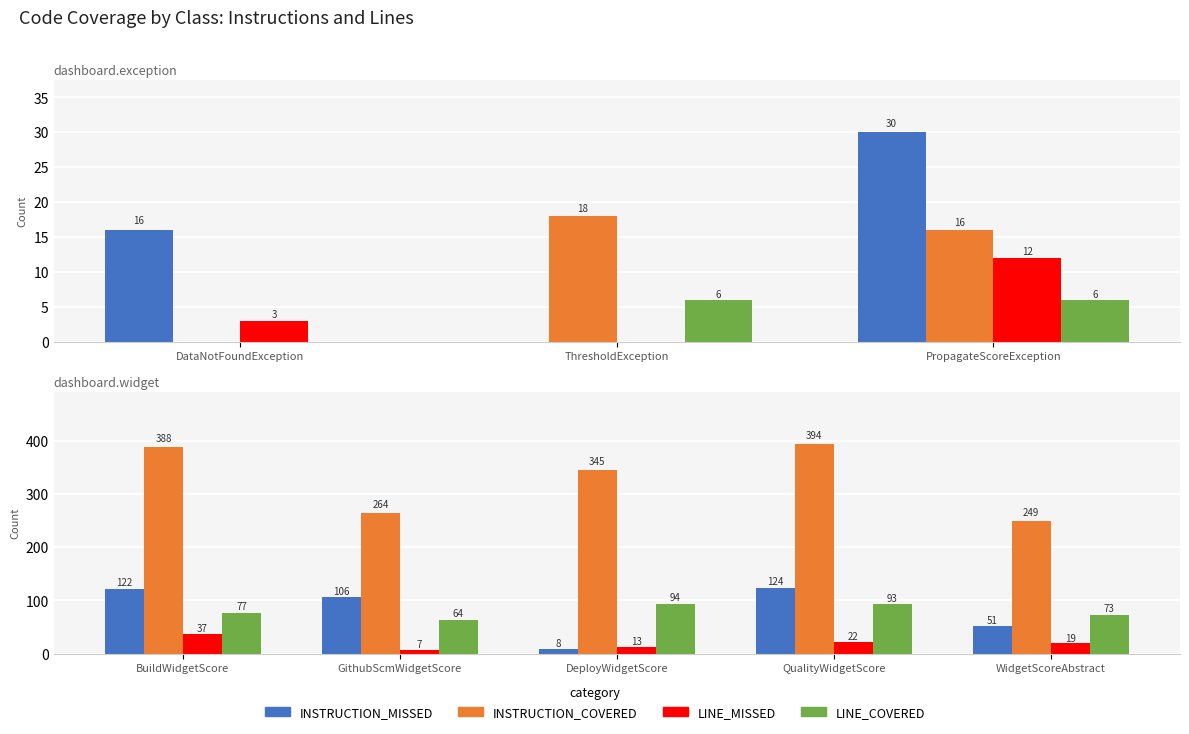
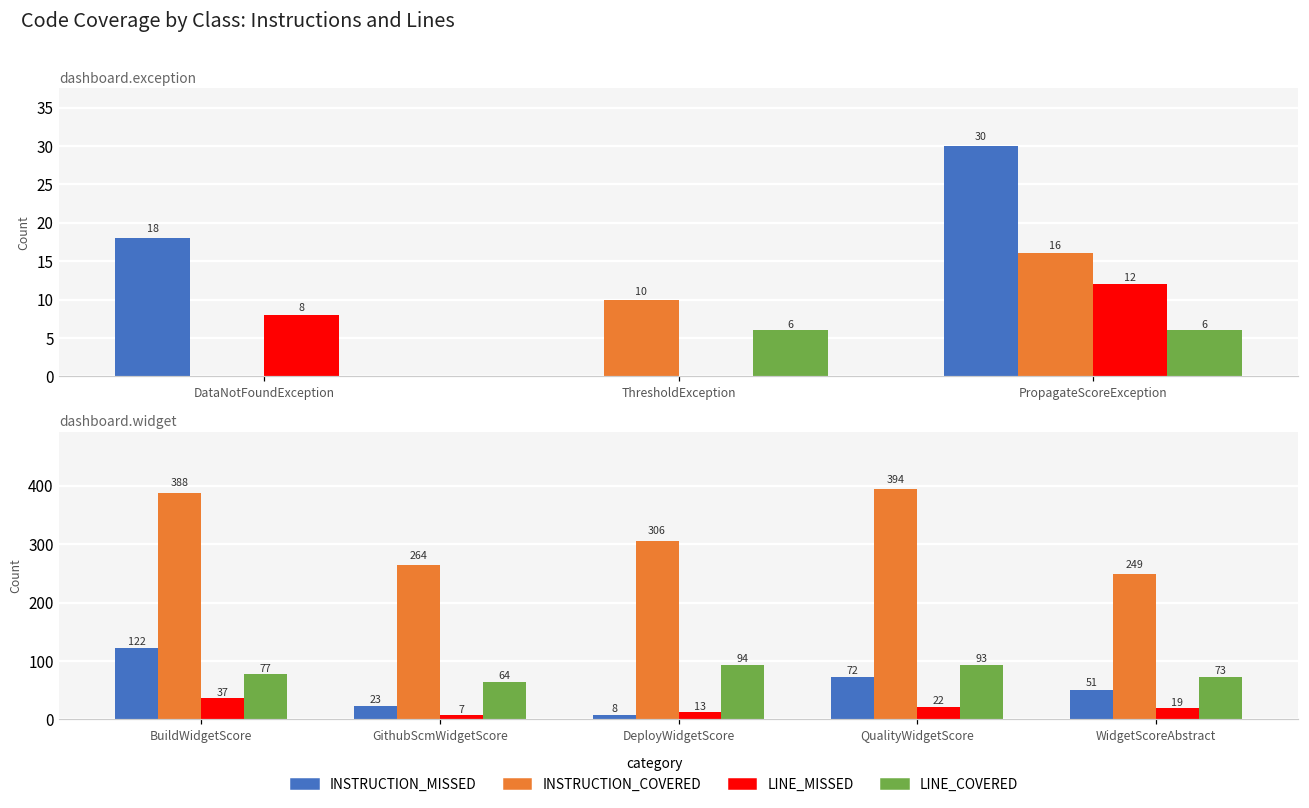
dashboard.exception, INSTRUCTION_MISSED, DataNotFoundException: 16 -> 18
dashboard.exception, LINE_MISSED, DataNotFoundException: 3 -> 8
dashboard.exception, INSTRUCTION_COVERED, ThresholdException: 18 -> 10
dashboard.widget, INSTRUCTION_MISSED, GithubScmWidgetScore: 106 -> 23
dashboard.widget, INSTRUCTION_COVERED, DeployWidgetScore: 345 -> 306
dashboard.widget, INSTRUCTION_MISSED, QualityWidgetScore: 124 -> 72
